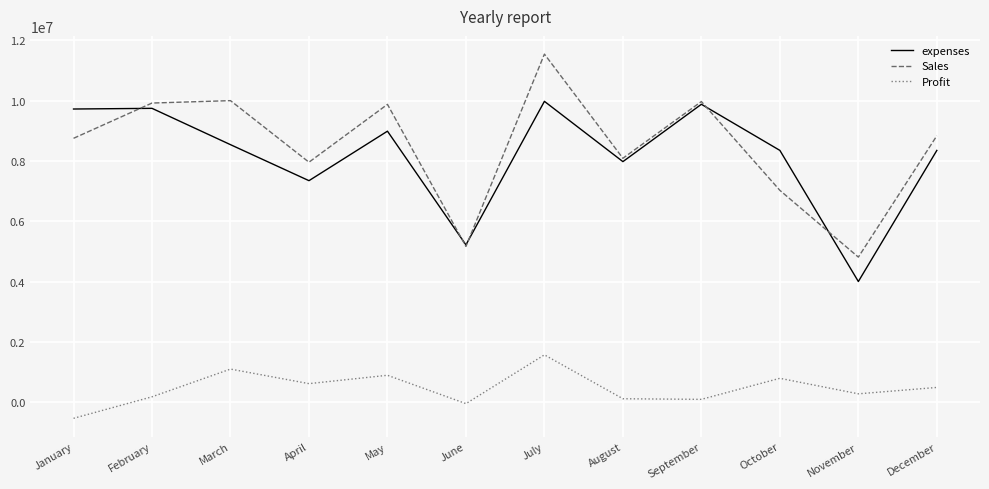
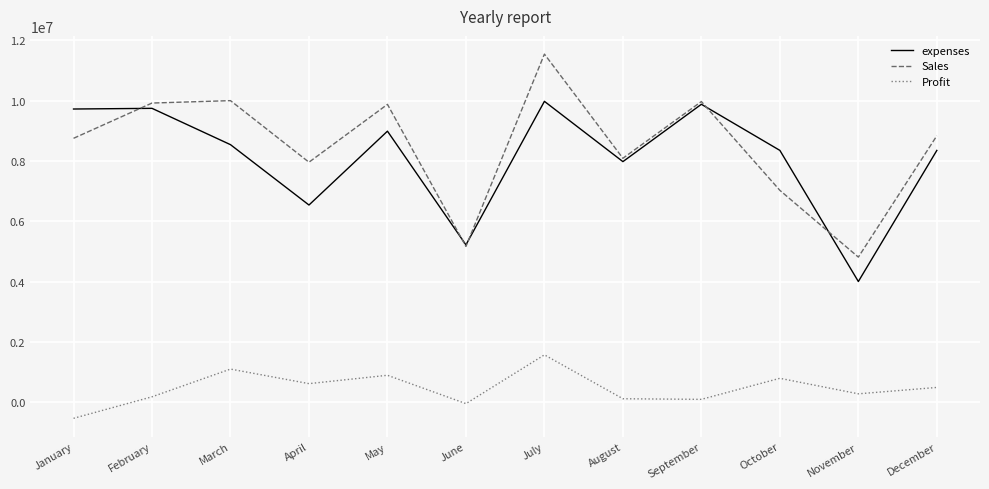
expenses, April: 7300000 -> 6500000
